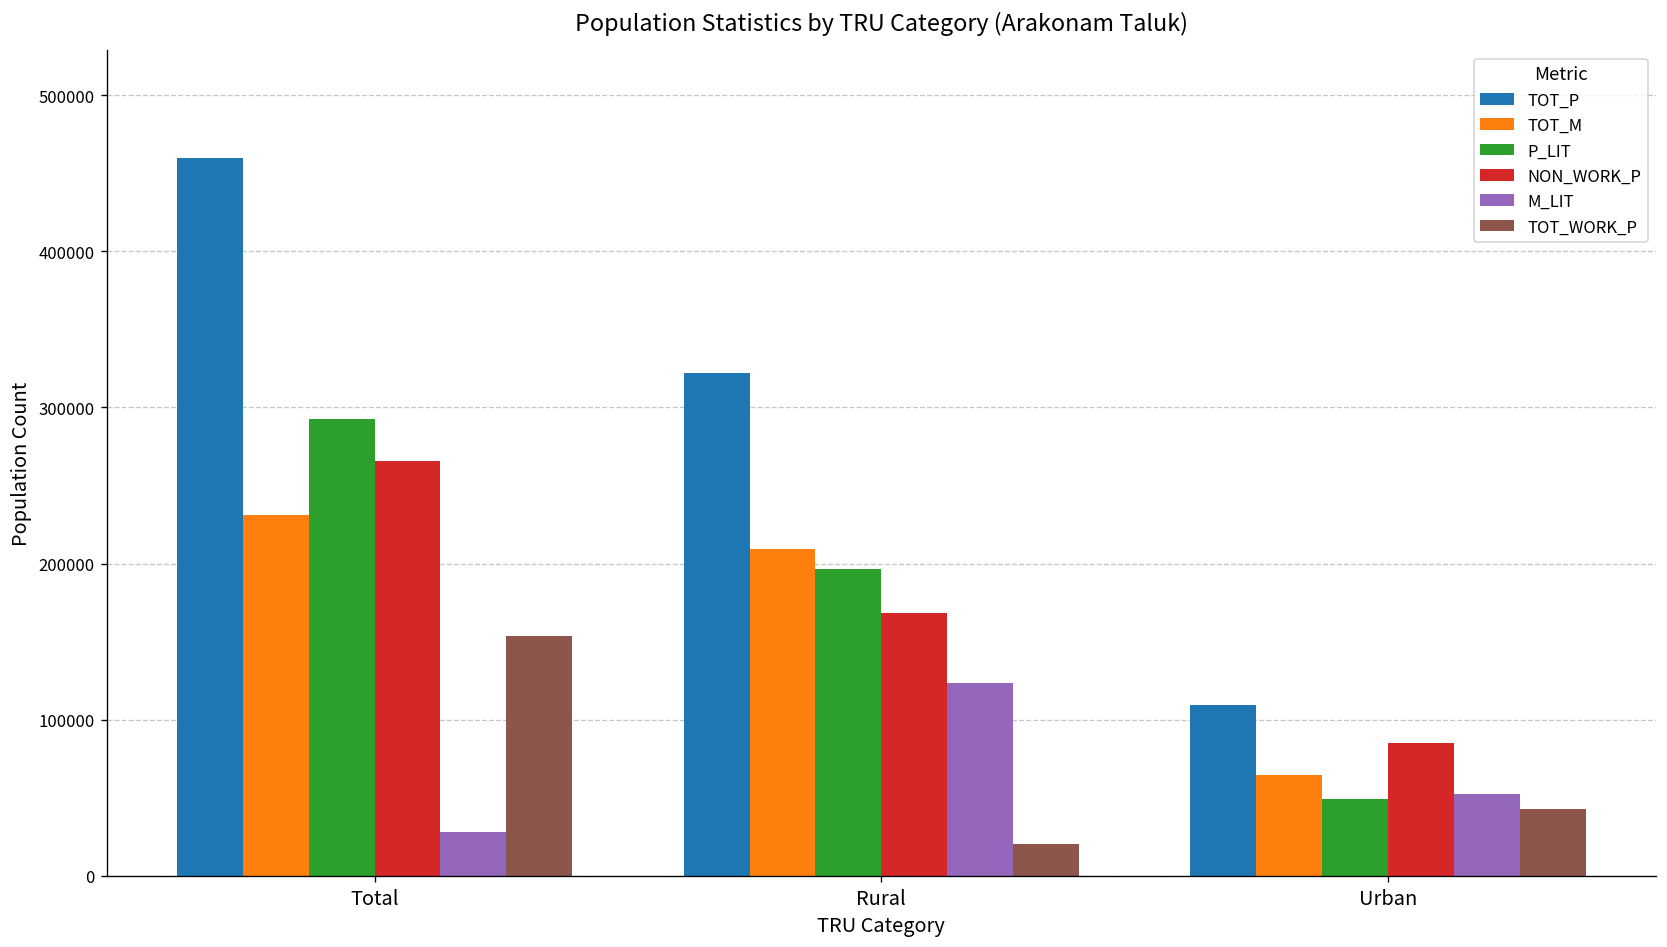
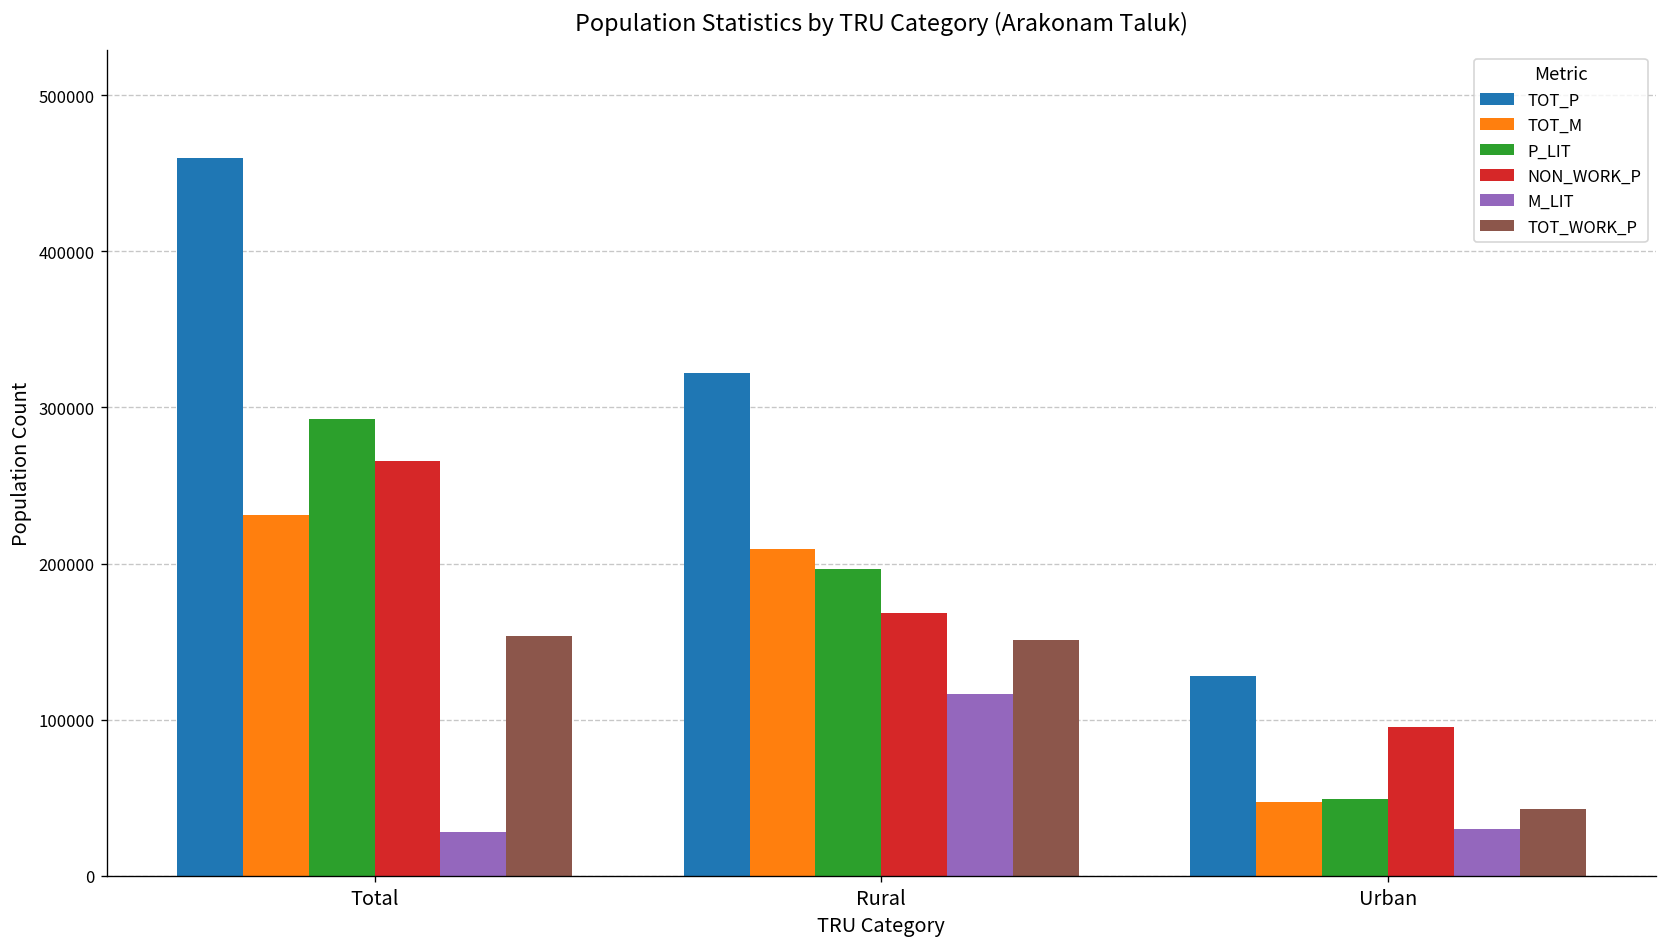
M_LIT, Rural: 123000 -> 116000
TOT_WORK_P, Rural: 20000 -> 151000
TOT_P, Urban: 109000 -> 128000
TOT_M, Urban: 64000 -> 48000
NON_WORK_P, Urban: 85000 -> 95000
M_LIT, Urban: 52000 -> 30000
